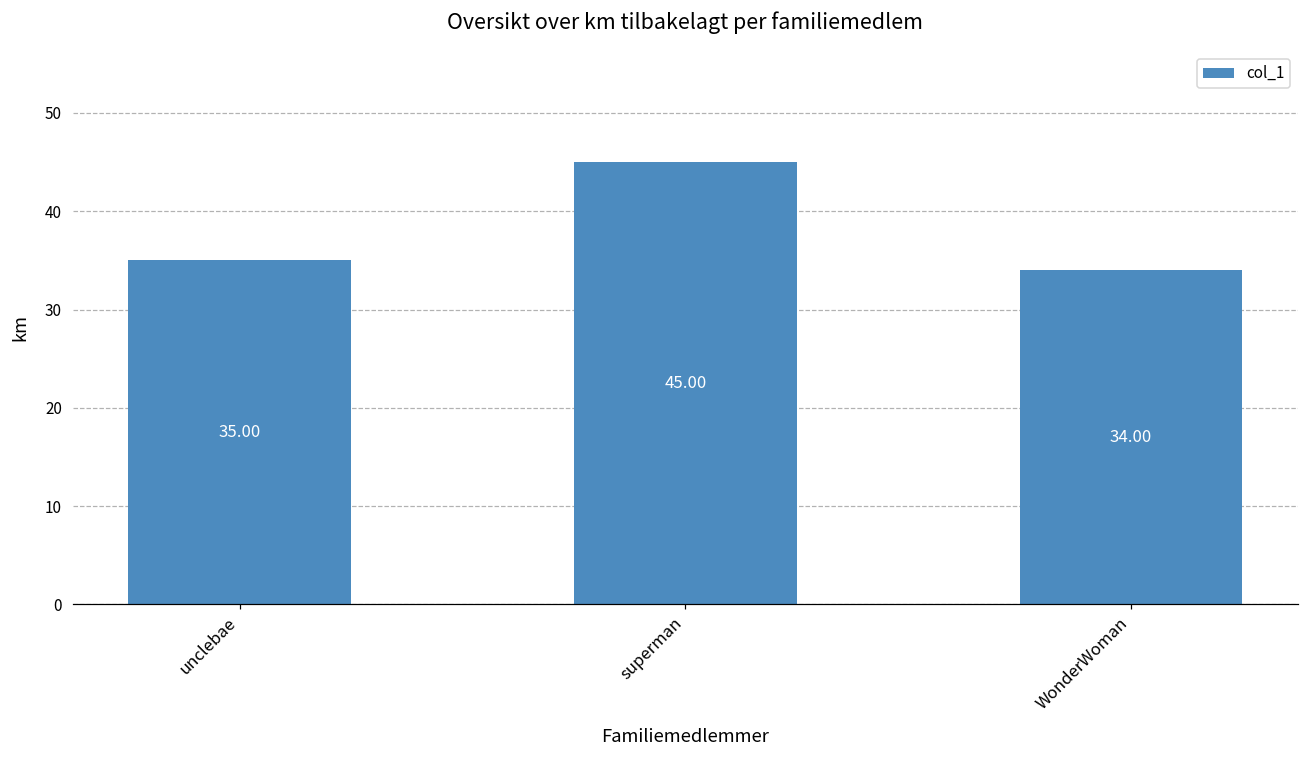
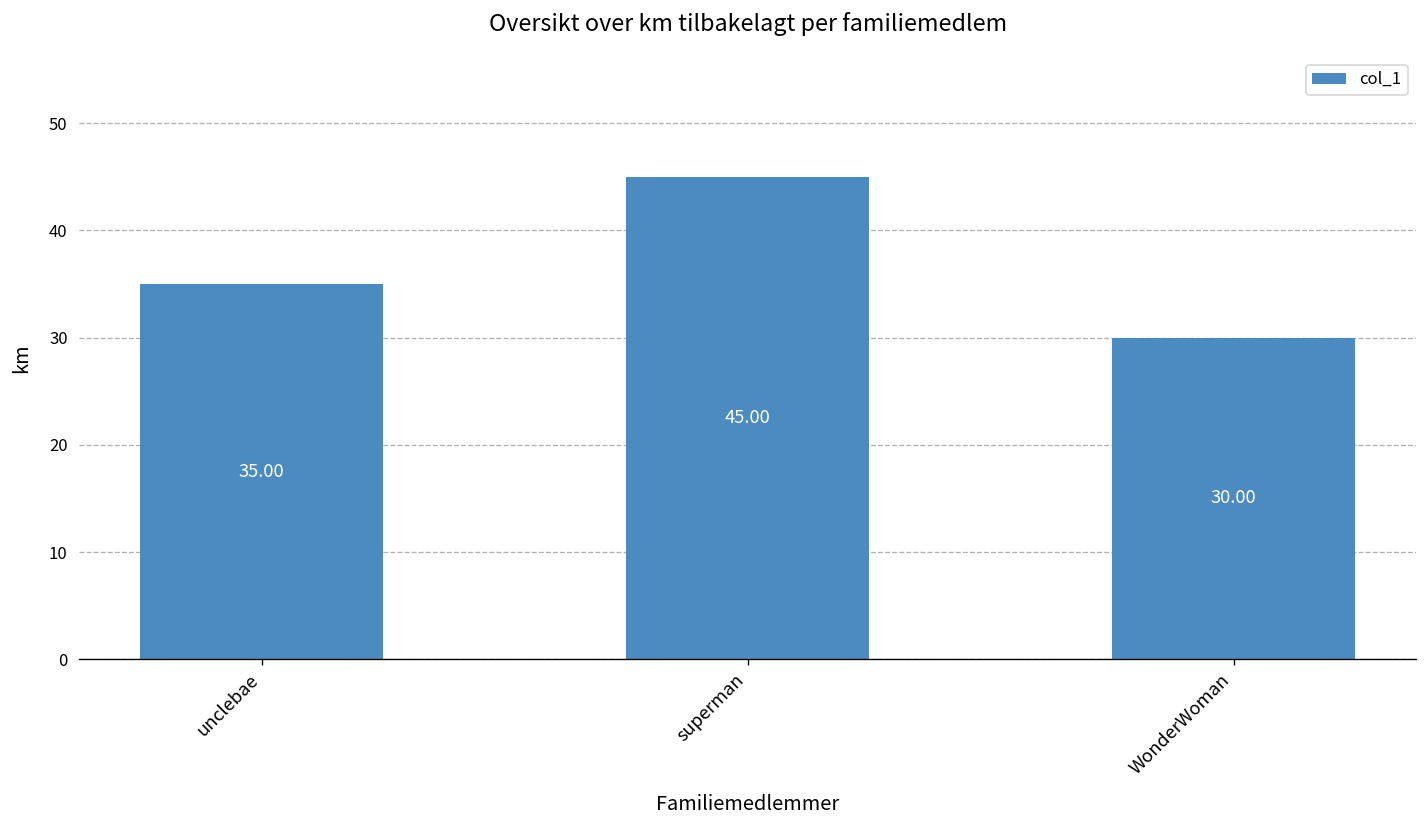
WonderWoman: 34.00 -> 30.00
